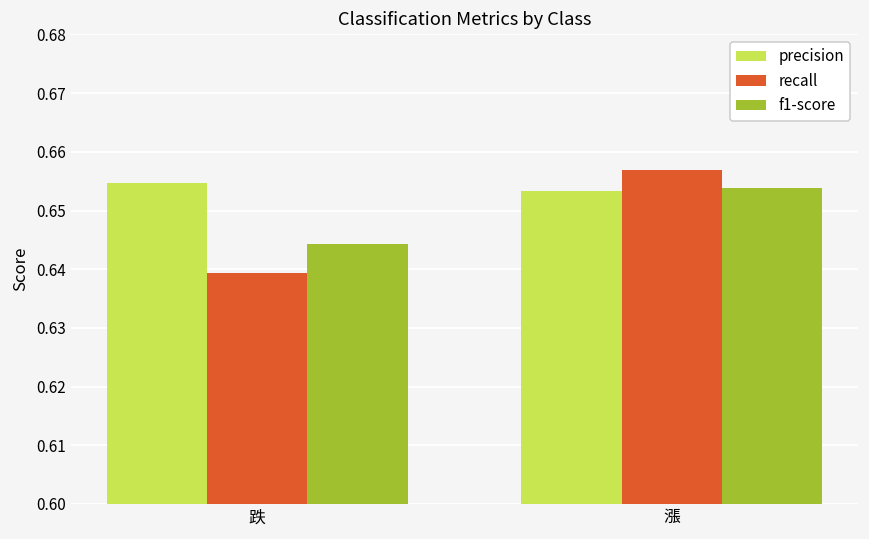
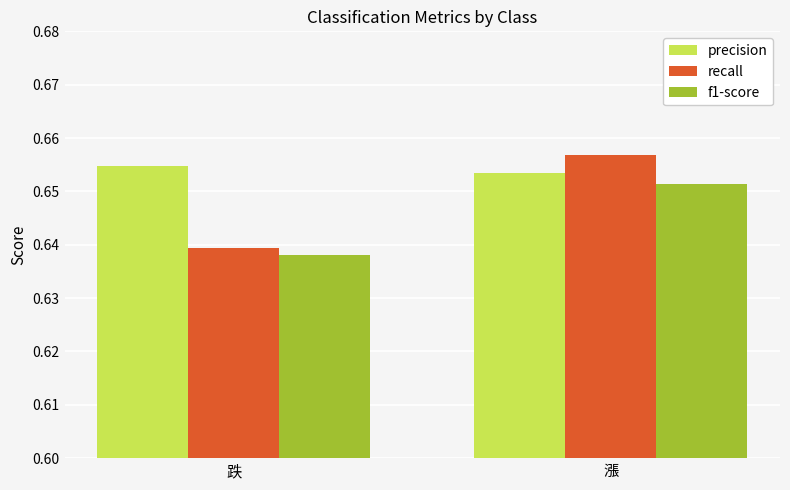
f1-score, 跌: 0.644 -> 0.638
f1-score, 漲: 0.654 -> 0.651
